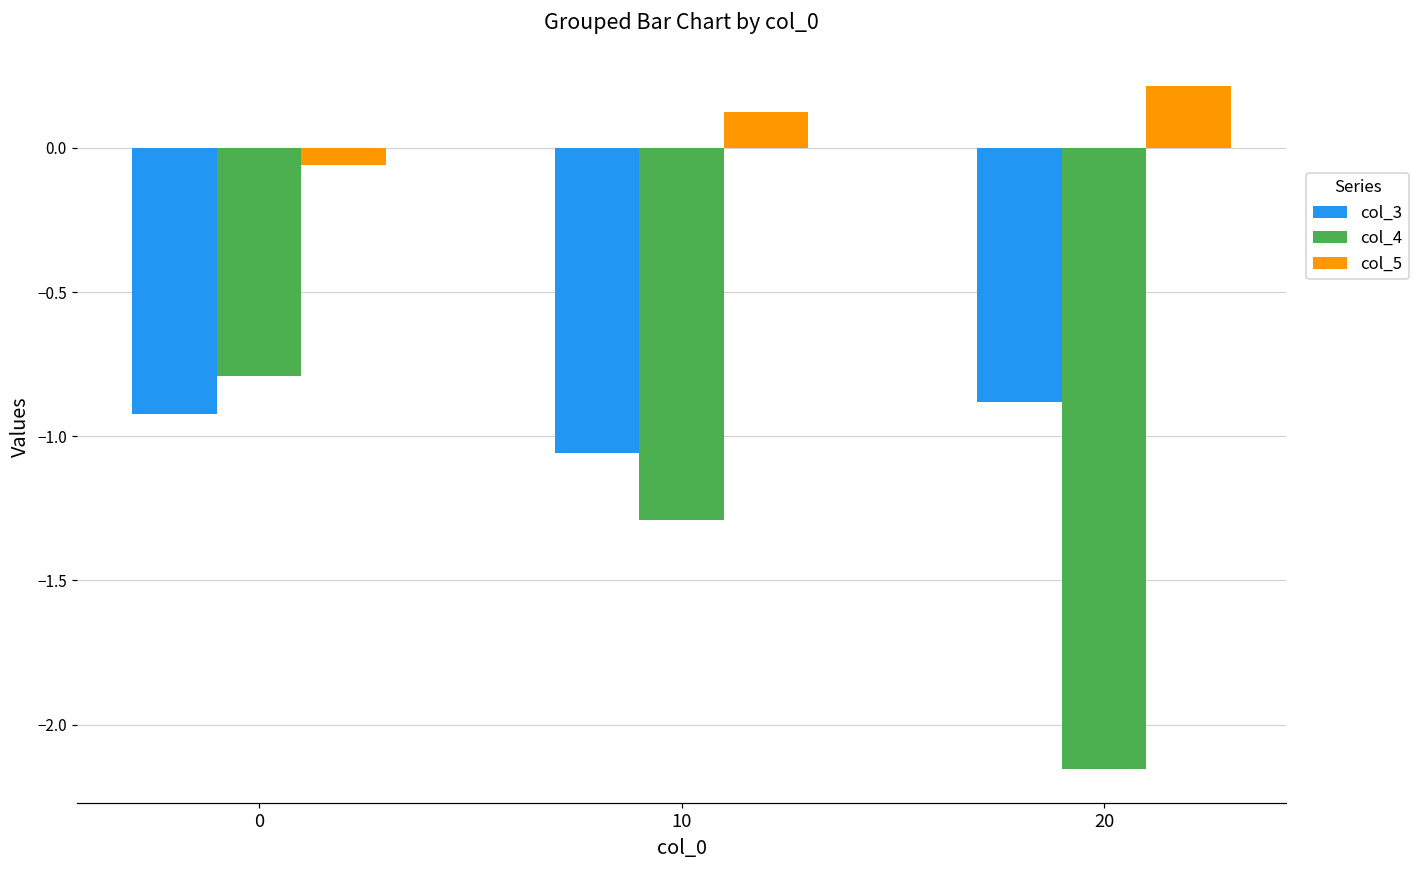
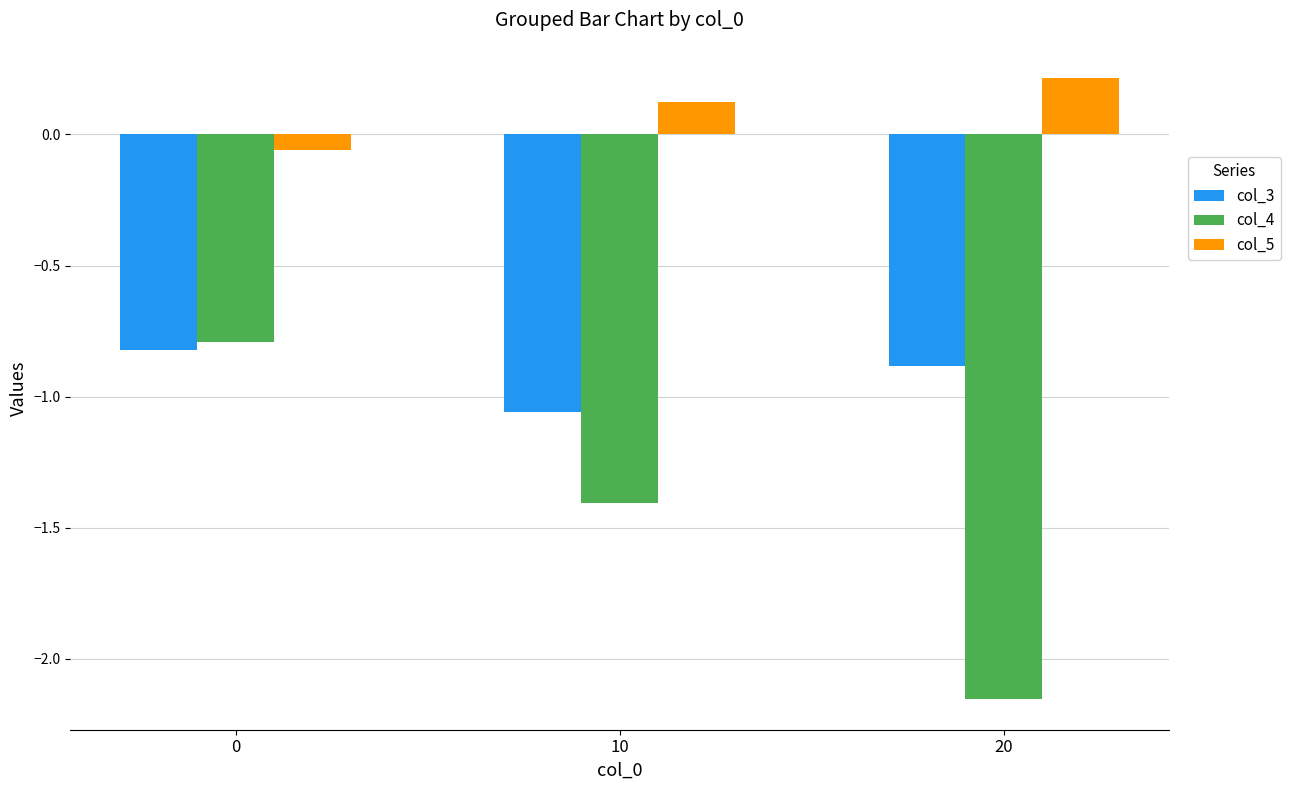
col_3, 0: -0.92 -> -0.82
col_4, 10: -1.29 -> -1.41
